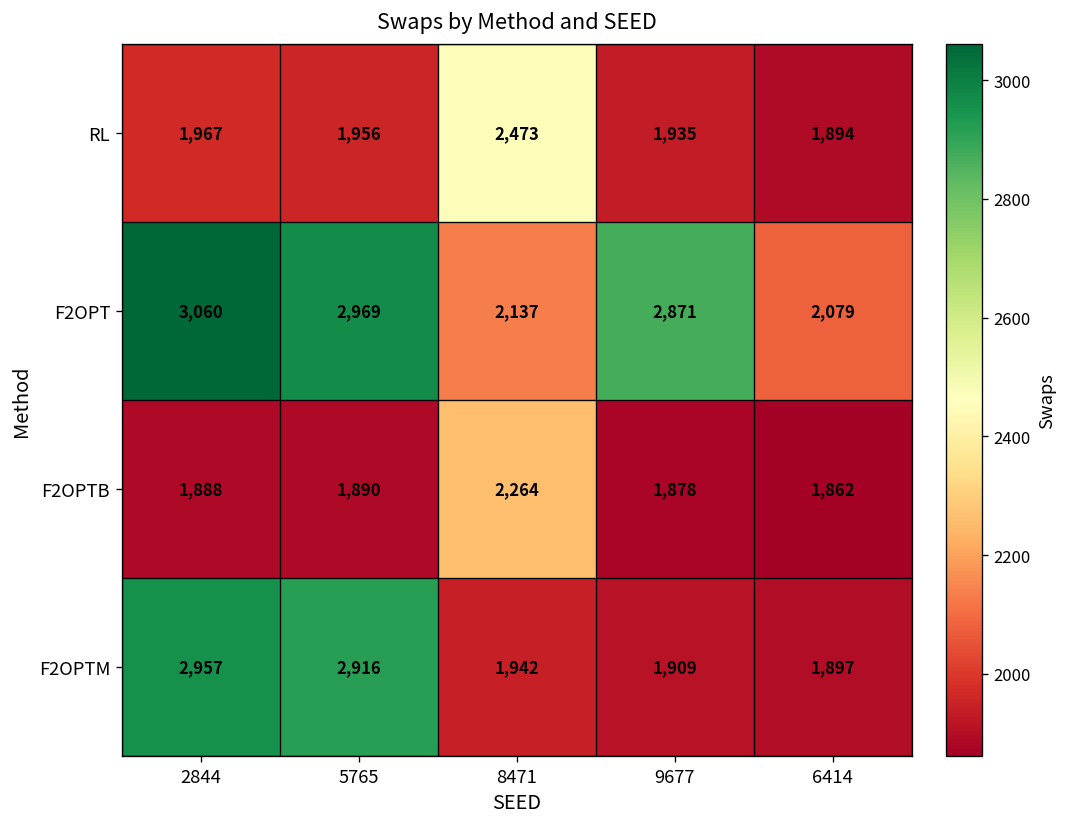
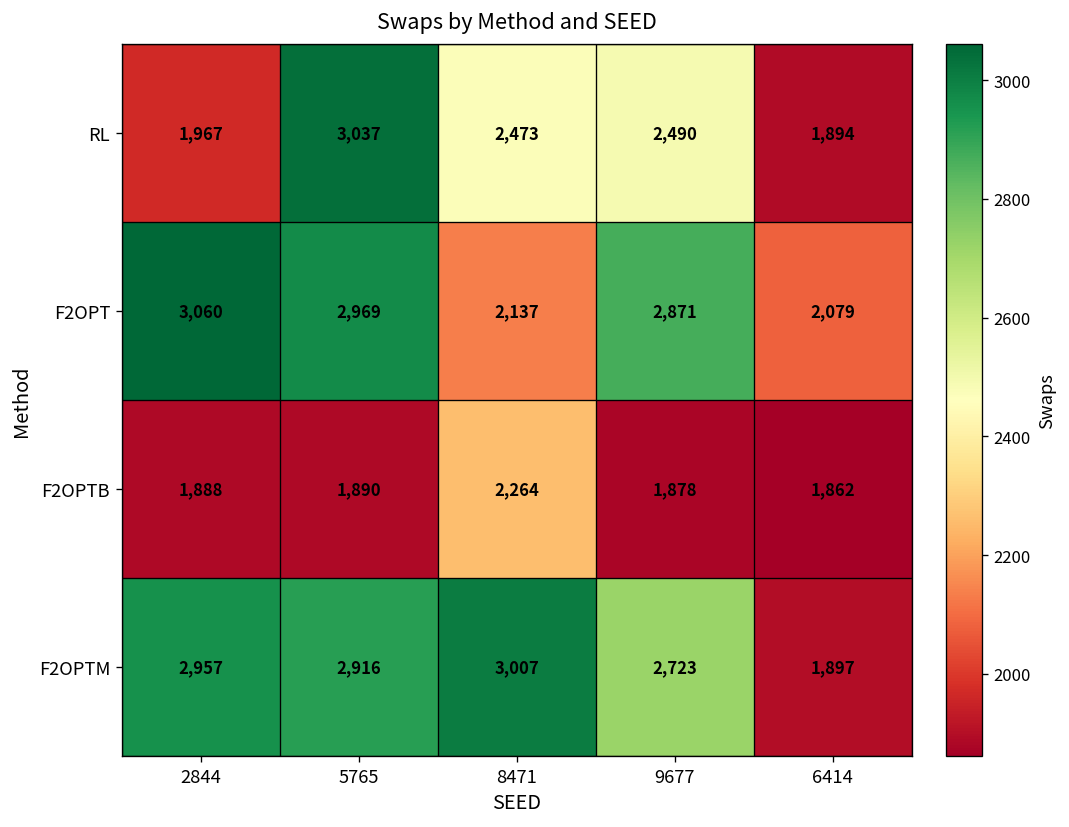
RL, 5765: 1,956 -> 3,037
RL, 9677: 1,935 -> 2,490
F2OPTM, 8471: 1,942 -> 3,007
F2OPTM, 9677: 1,909 -> 2,723
